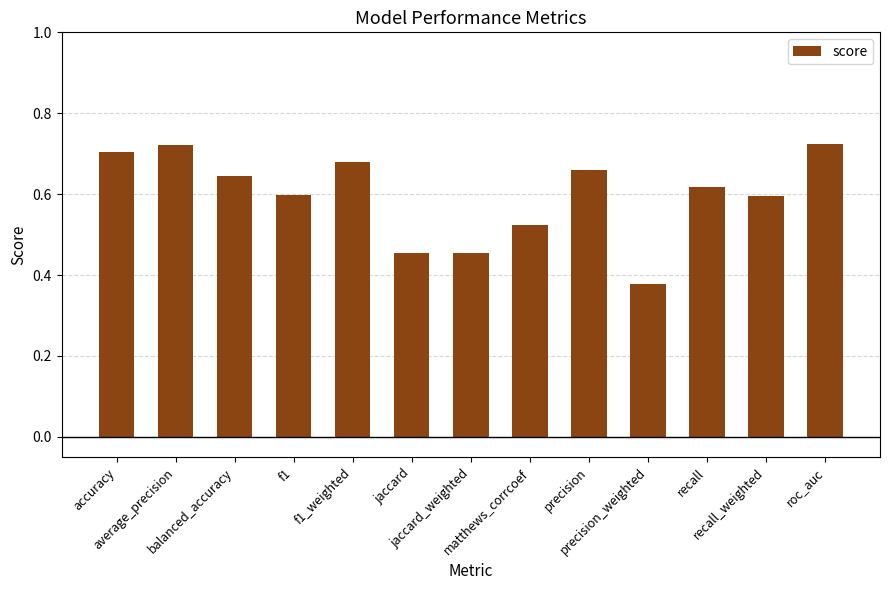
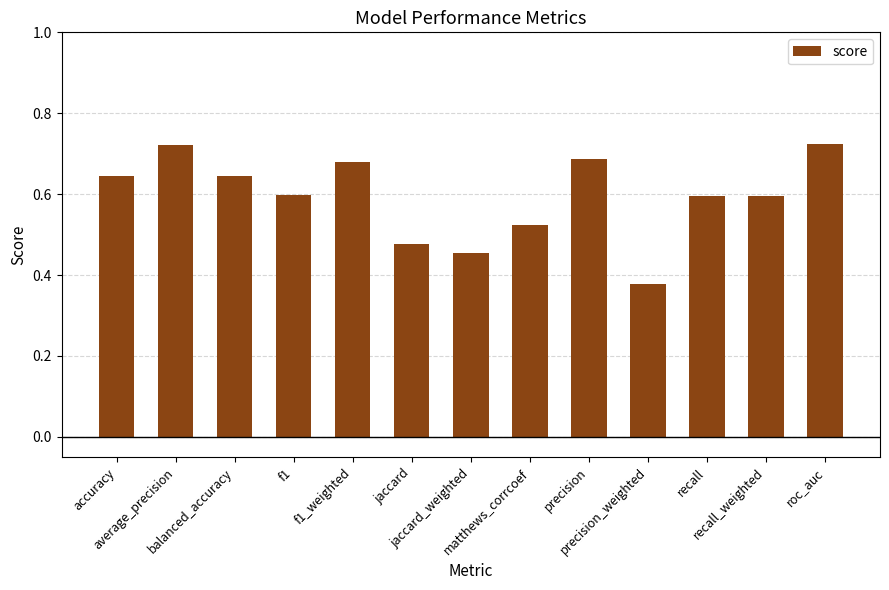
accuracy: 0.70 -> 0.64
jaccard: 0.46 -> 0.48
precision: 0.66 -> 0.69
recall: 0.62 -> 0.60
